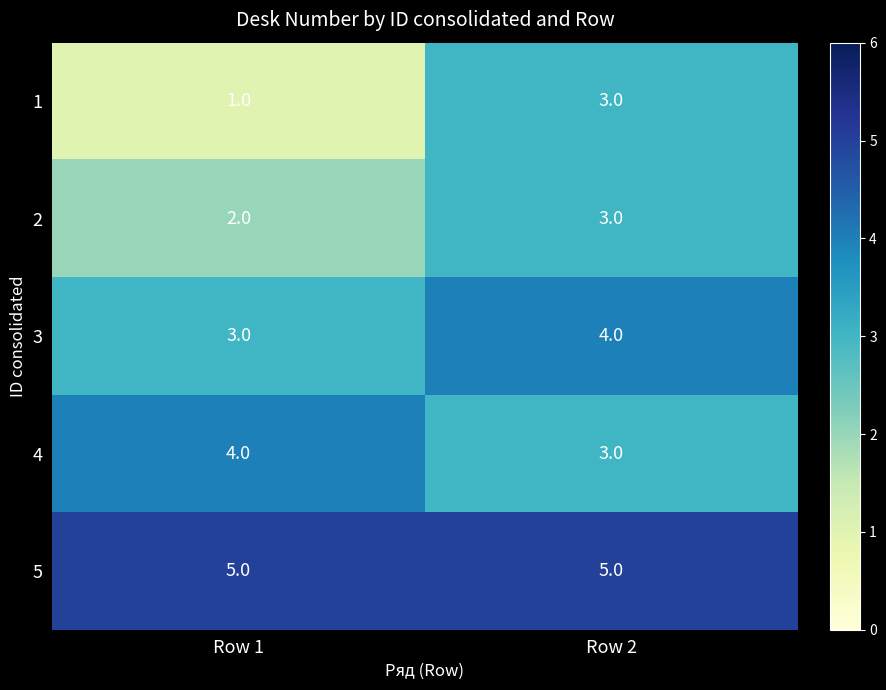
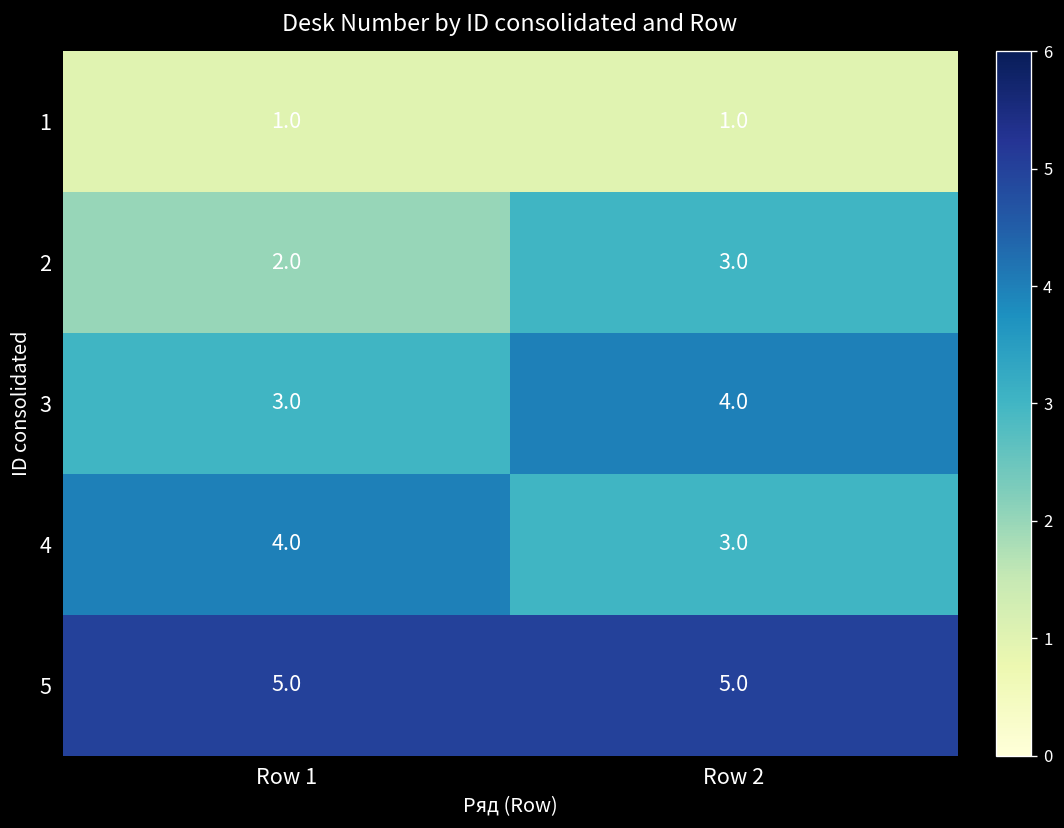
1, Row 2: 3.0 -> 1.0
